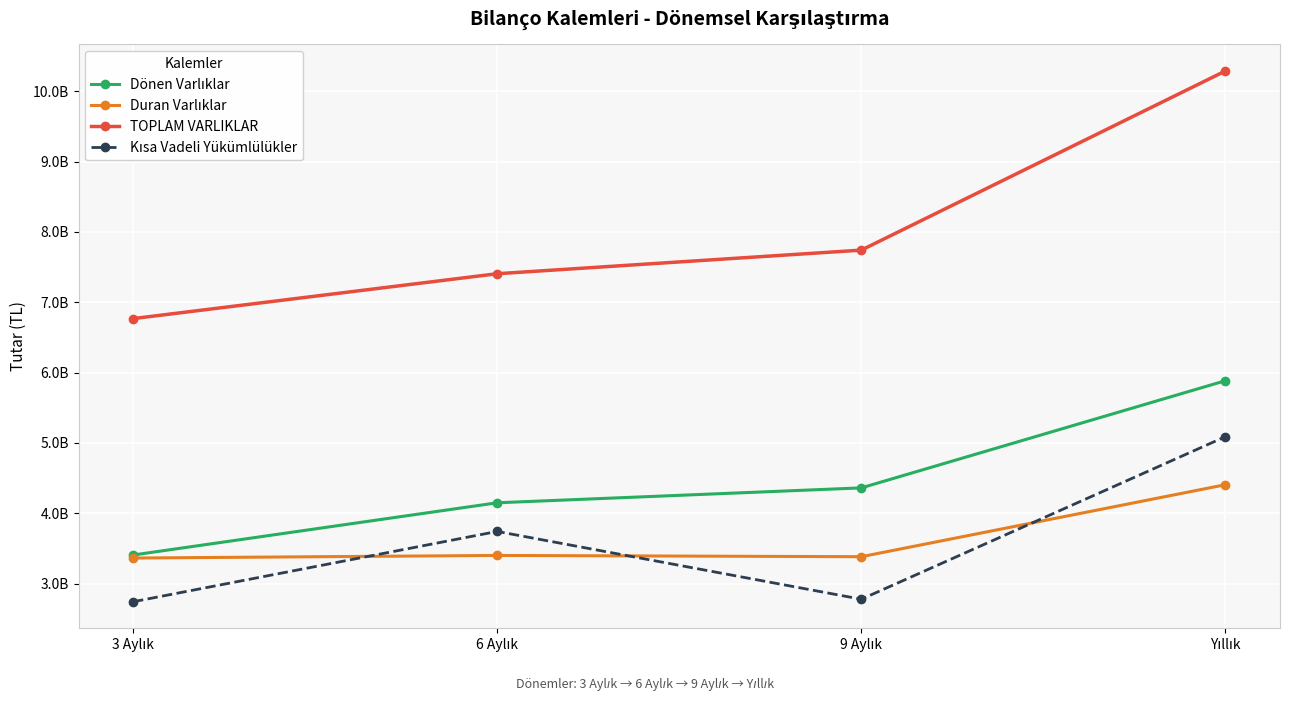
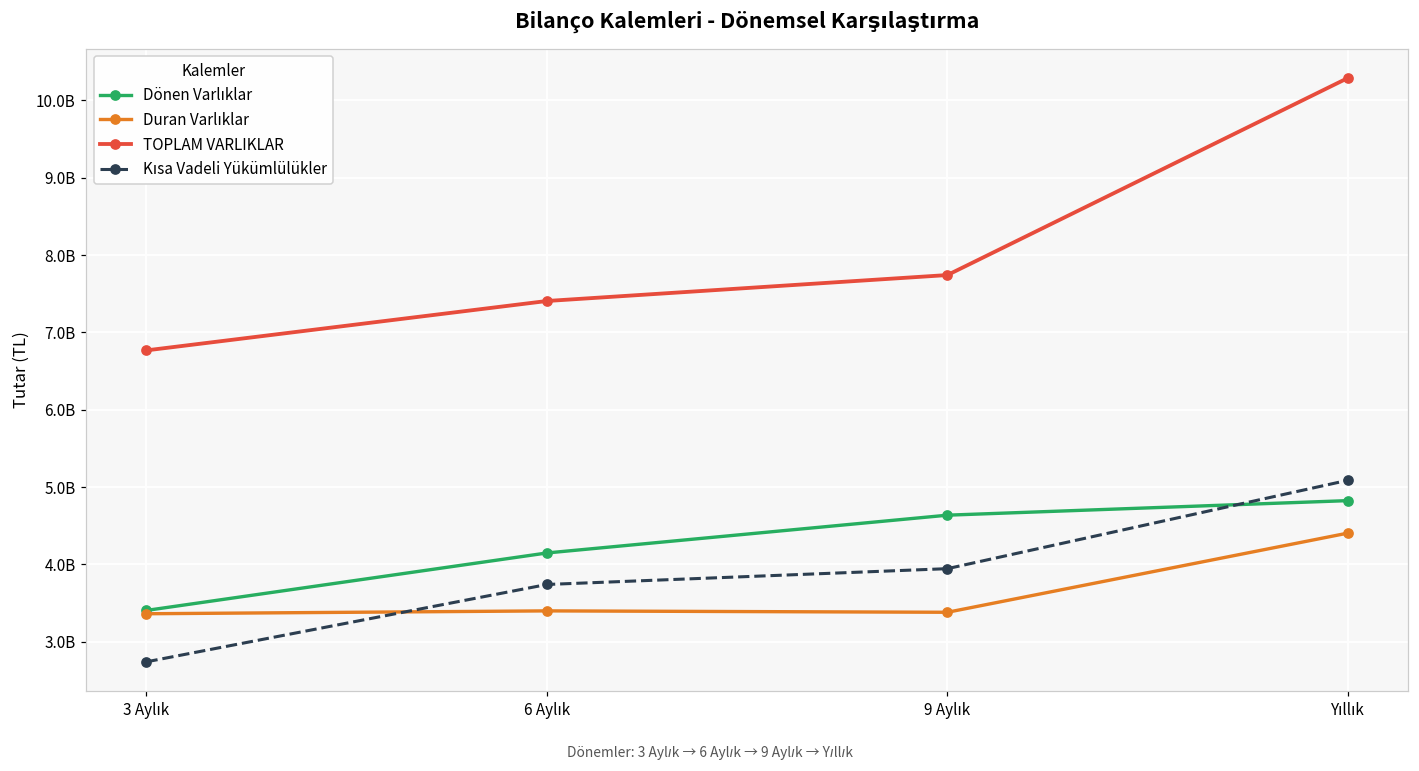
Dönen Varlıklar, 9 Aylık: 4400000000 -> 4600000000
Kısa Vadeli Yükümlülükler, 9 Aylık: 2800000000 -> 3900000000
Dönen Varlıklar, Yıllık: 5900000000 -> 4800000000
